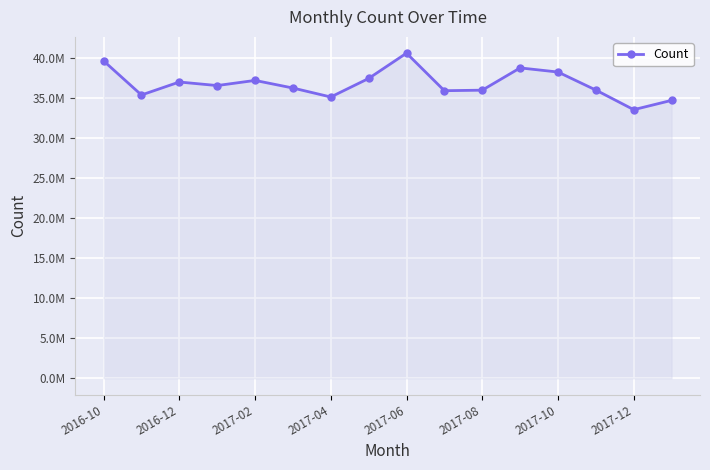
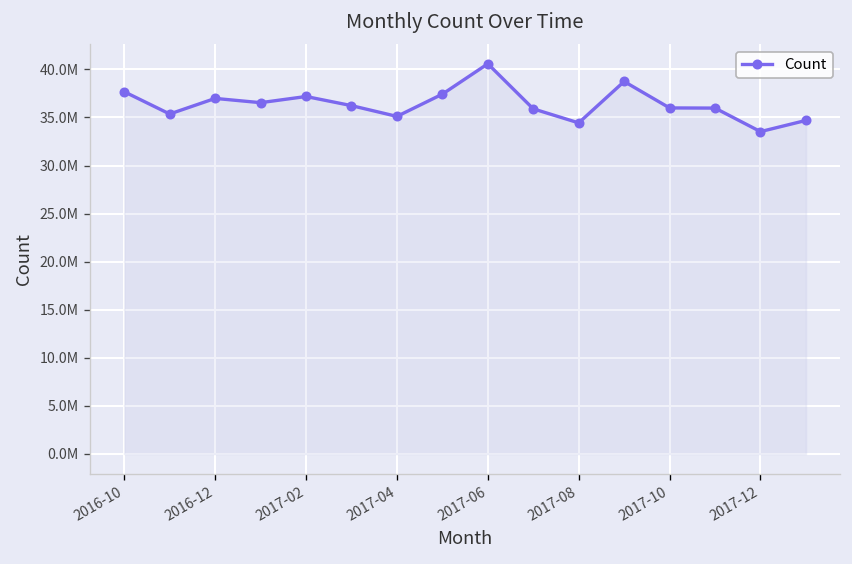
2016-10: 40000000 -> 38000000
2017-08: 36000000 -> 34000000
2017-10: 38000000 -> 36000000
